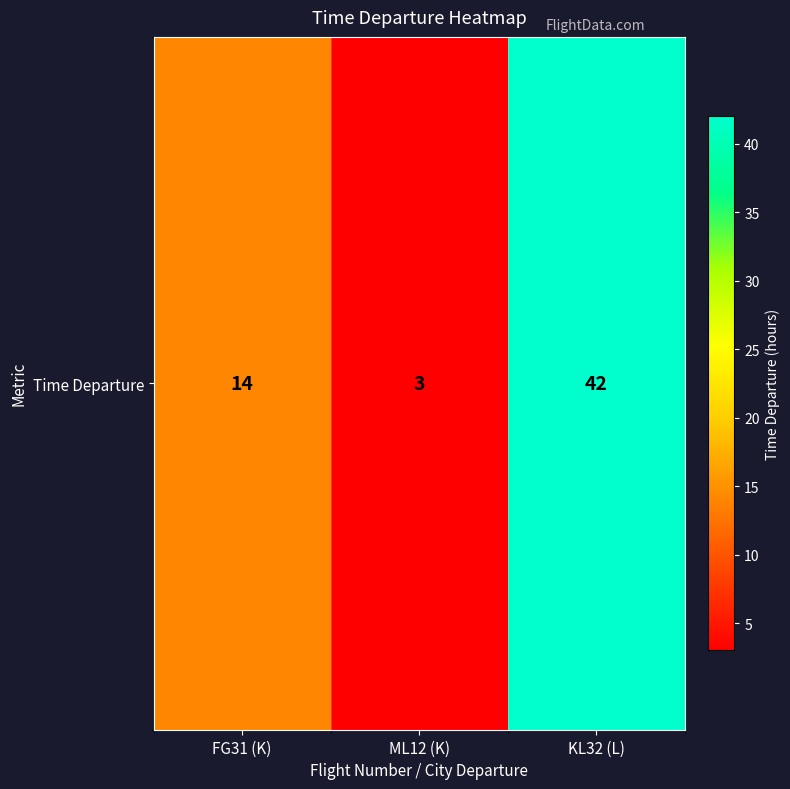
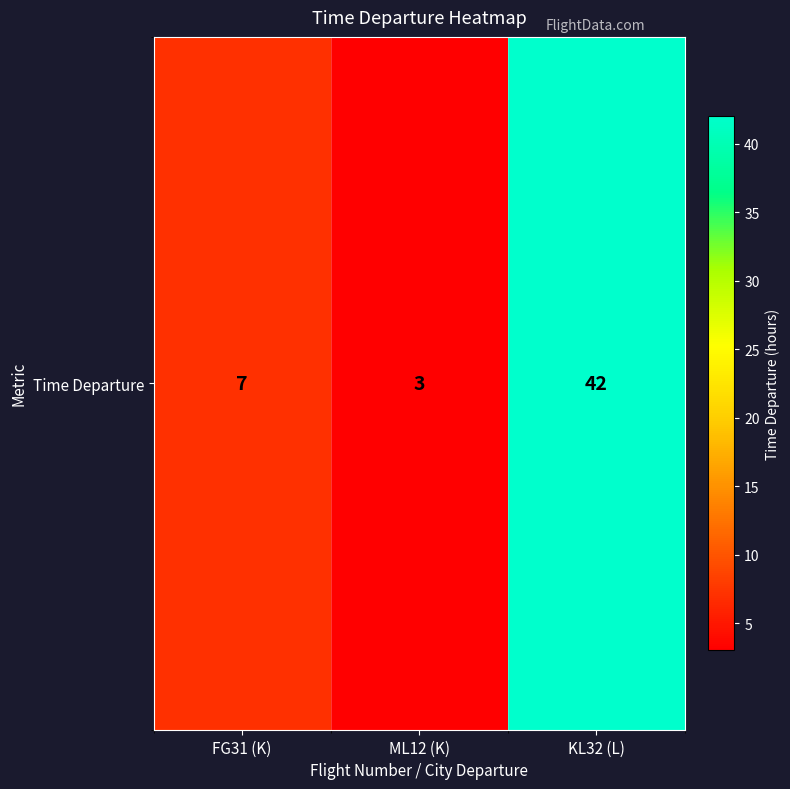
Time Departure, FG31 (K): 14 -> 7
